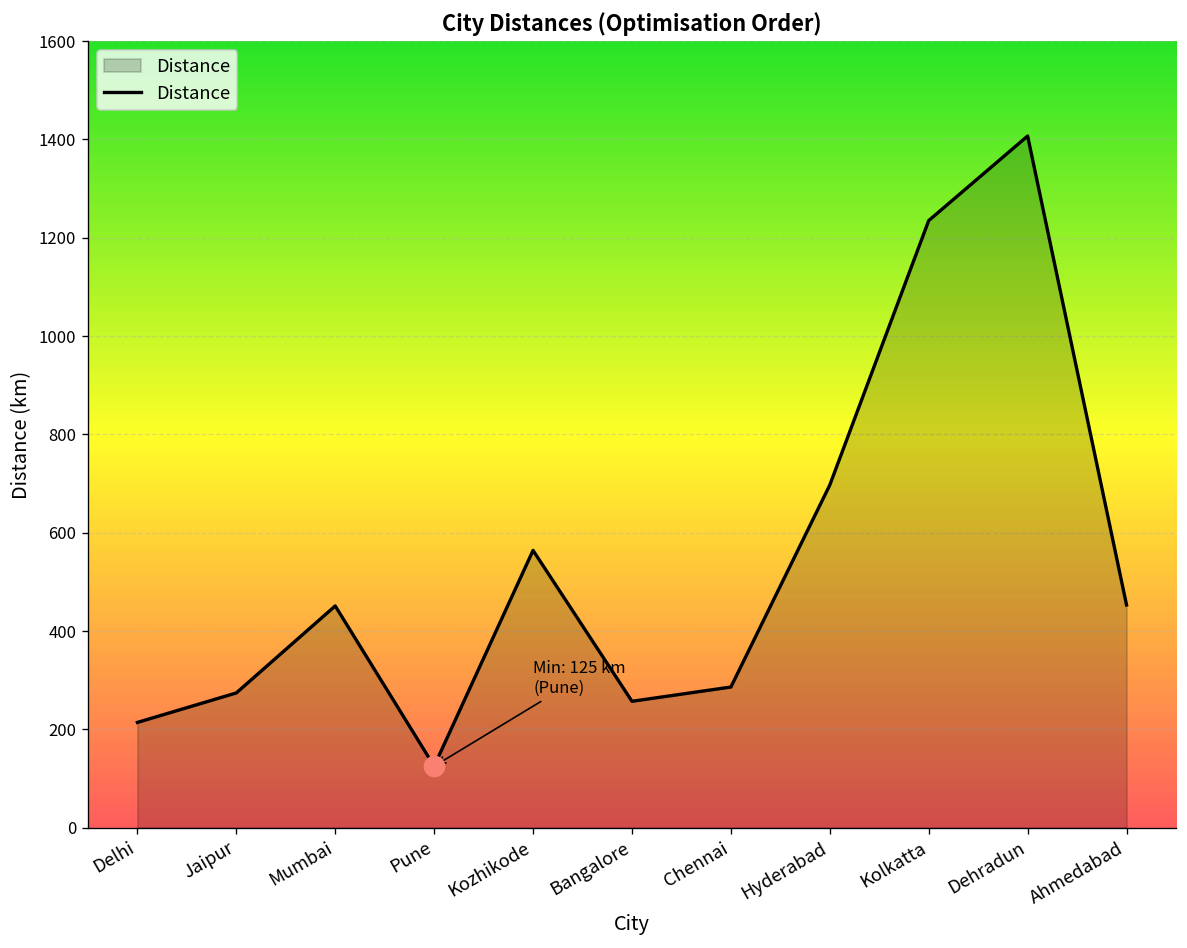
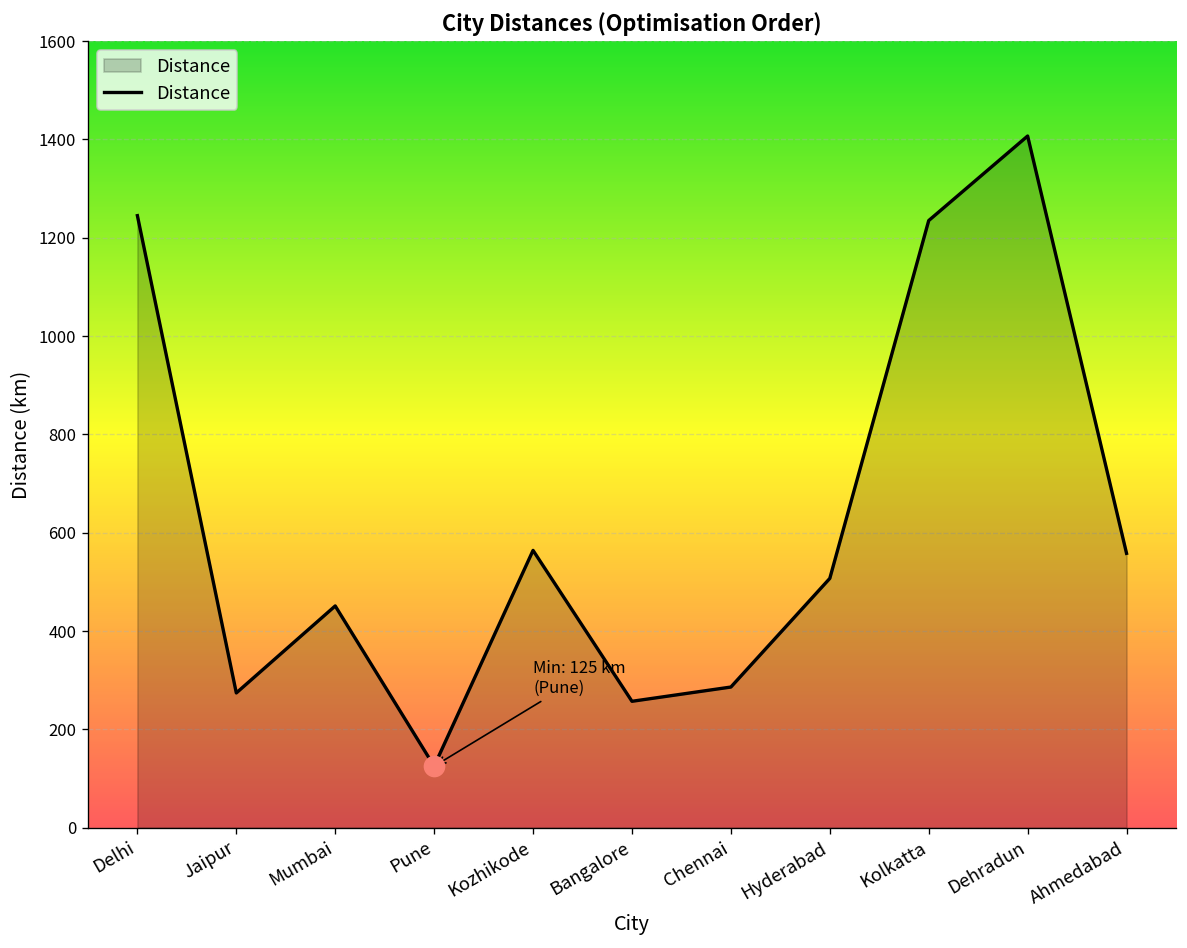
Distance, Delhi: 210 -> 1250
Distance, Hyderabad: 700 -> 510
Distance, Ahmedabad: 450 -> 560
